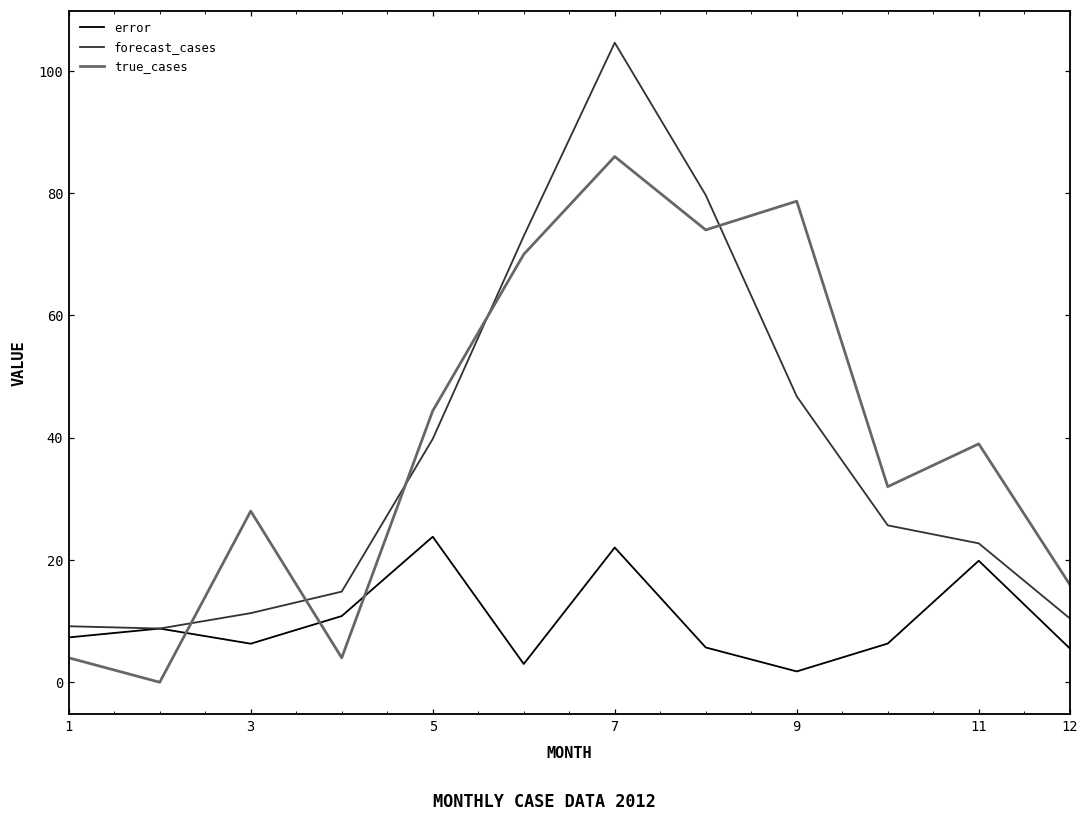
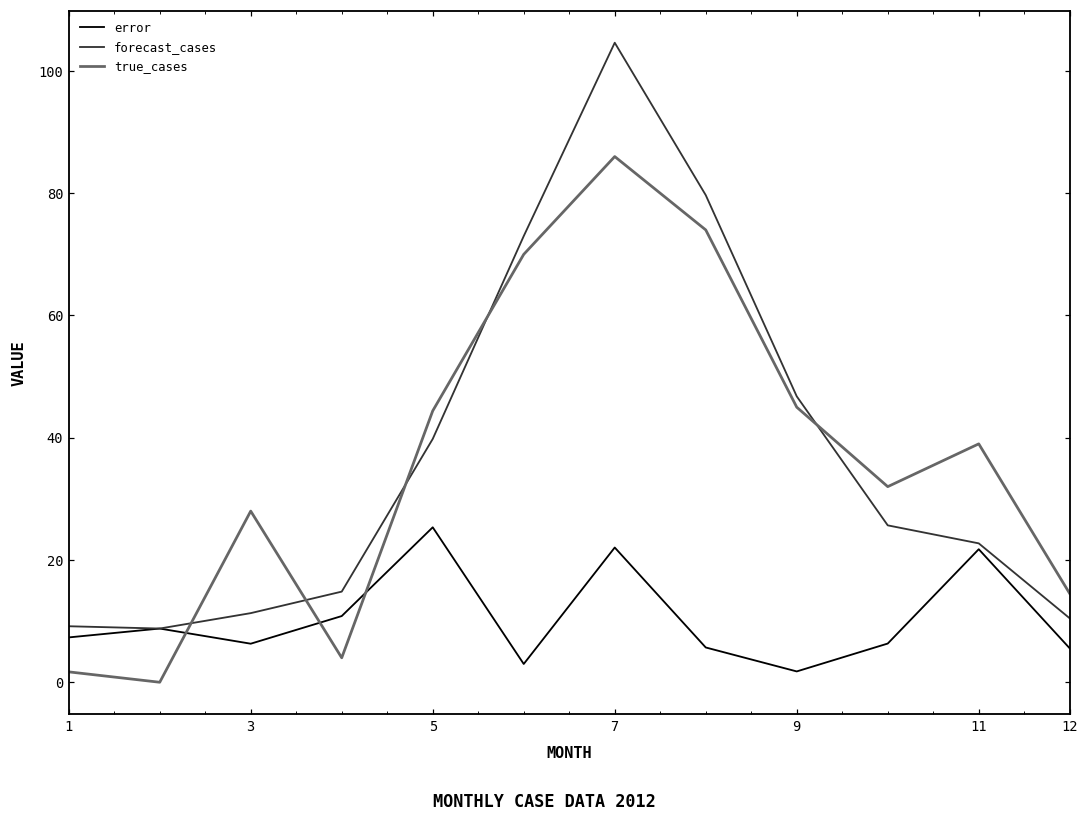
true_cases, 1: 4 -> 2
error, 5: 24 -> 25
true_cases, 9: 79 -> 45
error, 11: 20 -> 22
true_cases, 12: 16 -> 15
